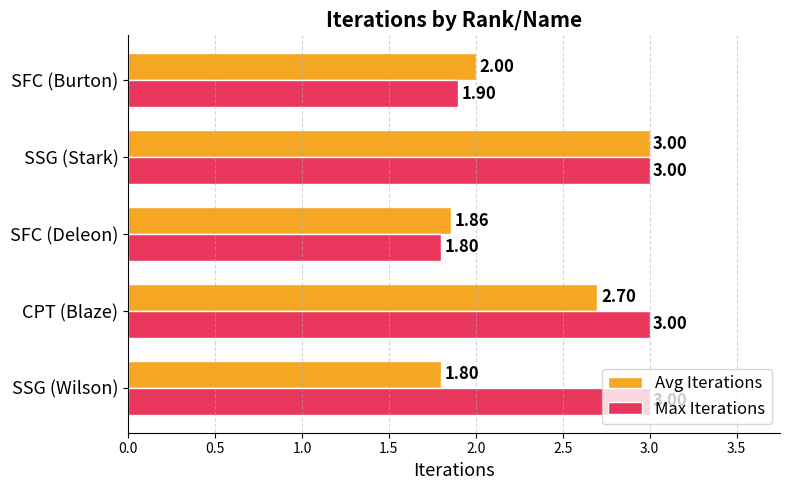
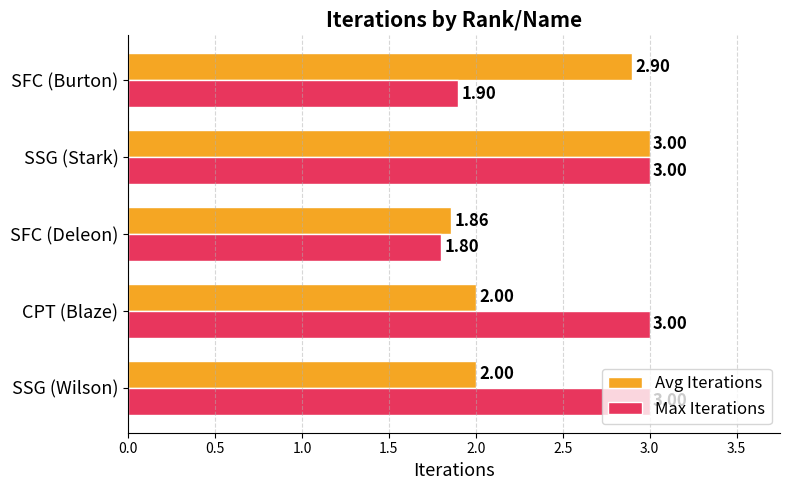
Avg Iterations, SFC (Burton): 2.00 -> 2.90
Avg Iterations, CPT (Blaze): 2.70 -> 2.00
Avg Iterations, SSG (Wilson): 1.80 -> 2.00
